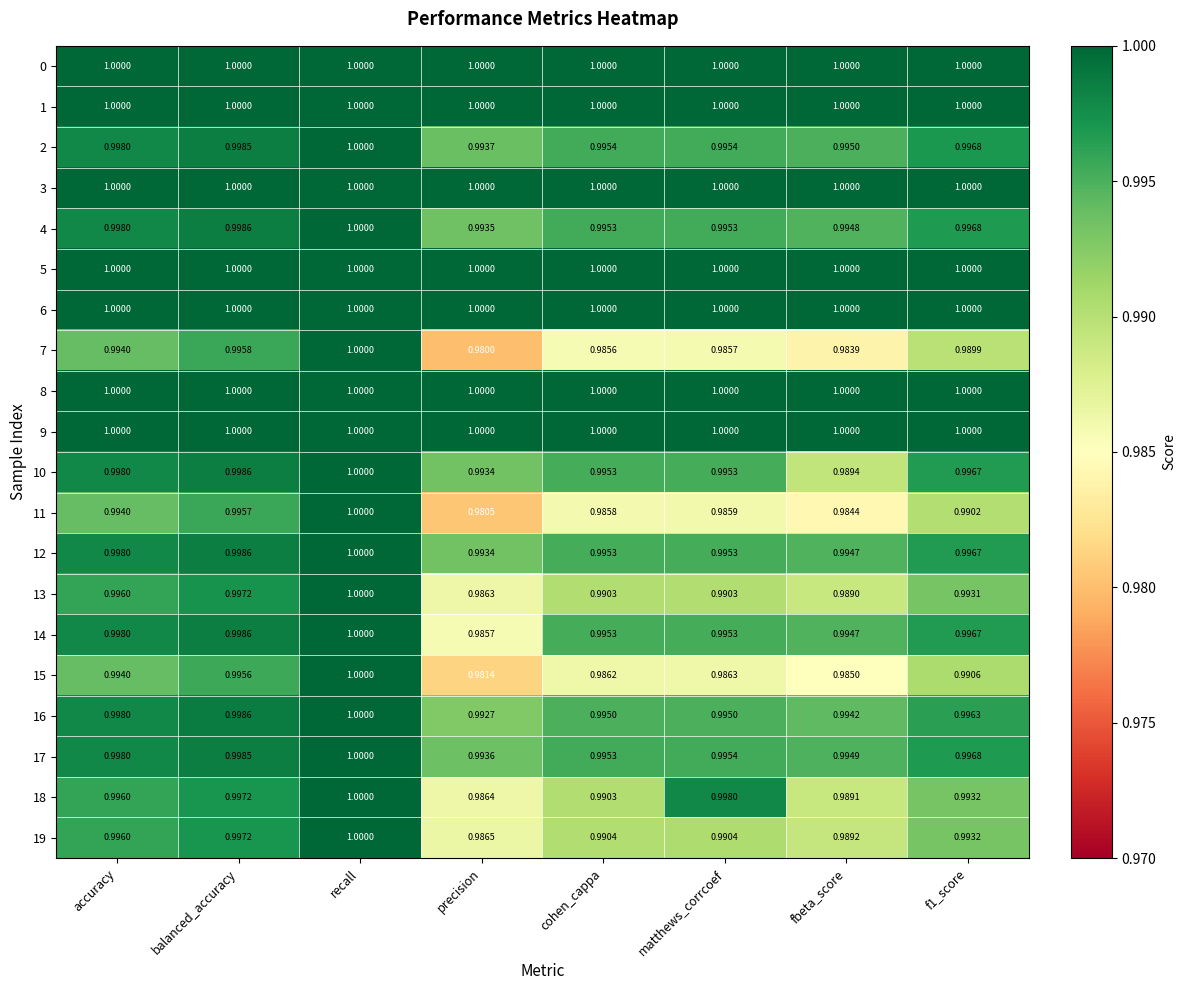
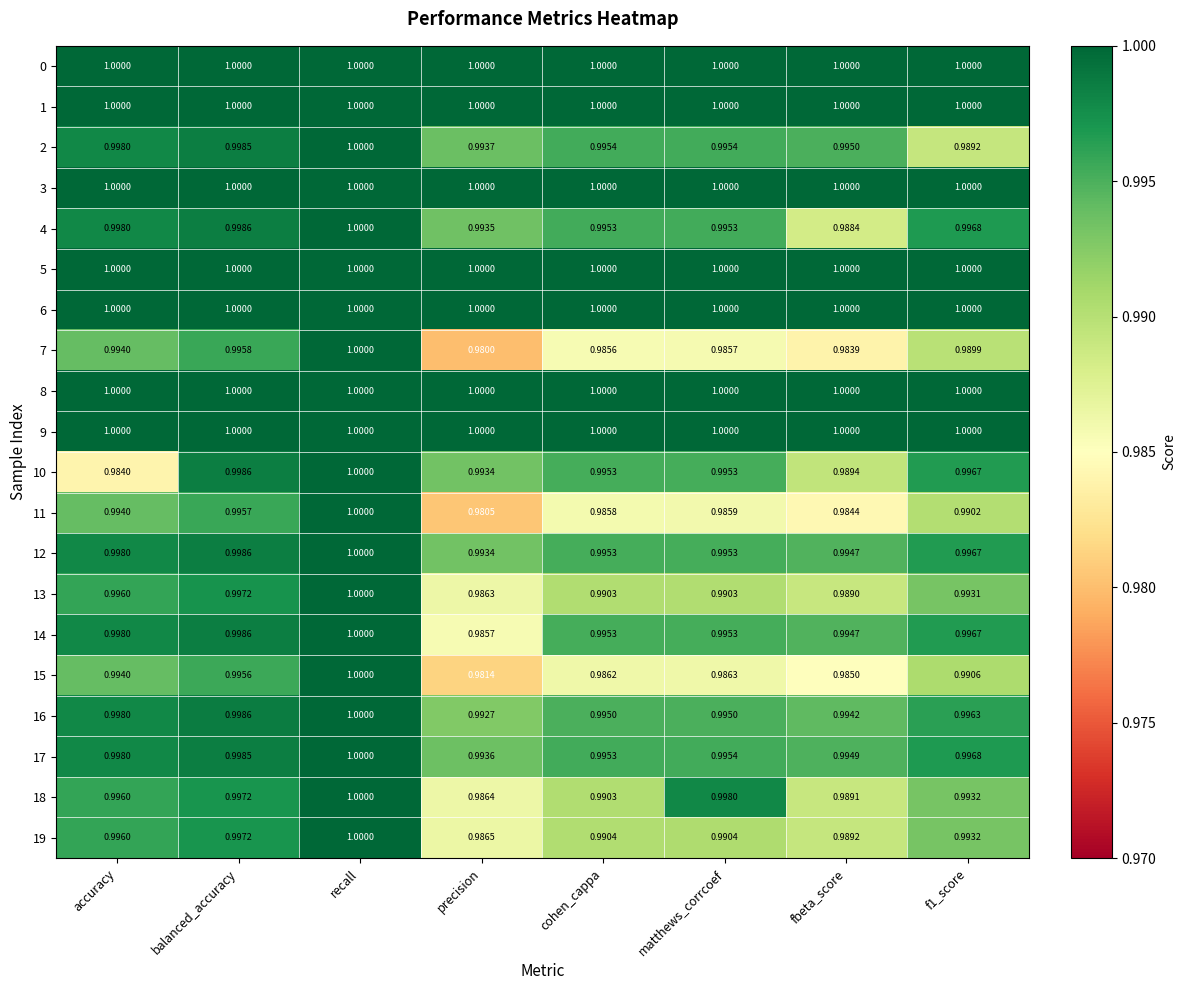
2, f1_score: 0.9968 -> 0.9892
4, fbeta_score: 0.9948 -> 0.9884
10, accuracy: 0.9980 -> 0.9840
